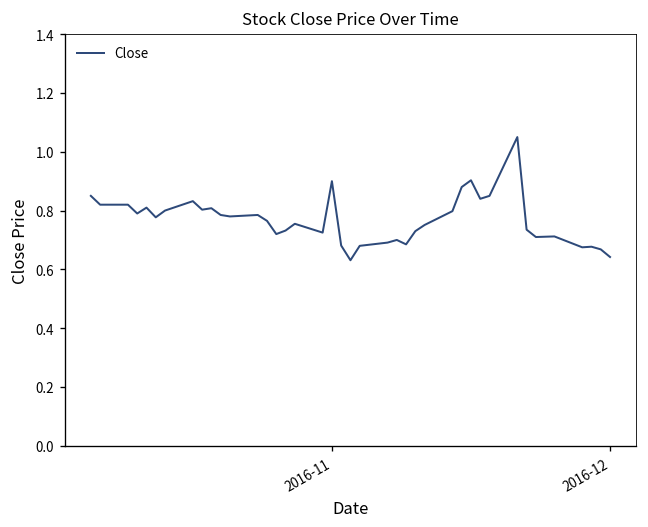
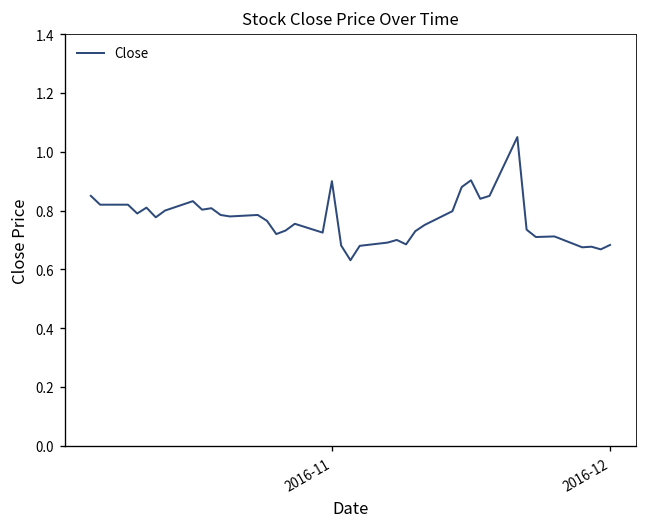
2016-12: 0.64 -> 0.68
